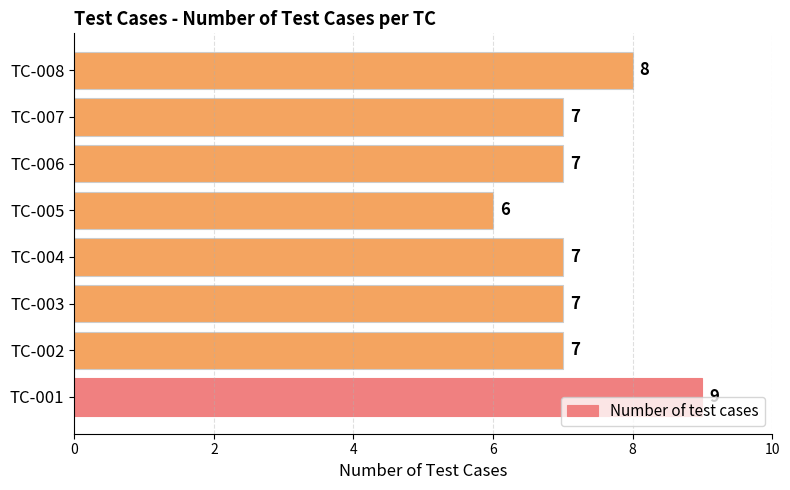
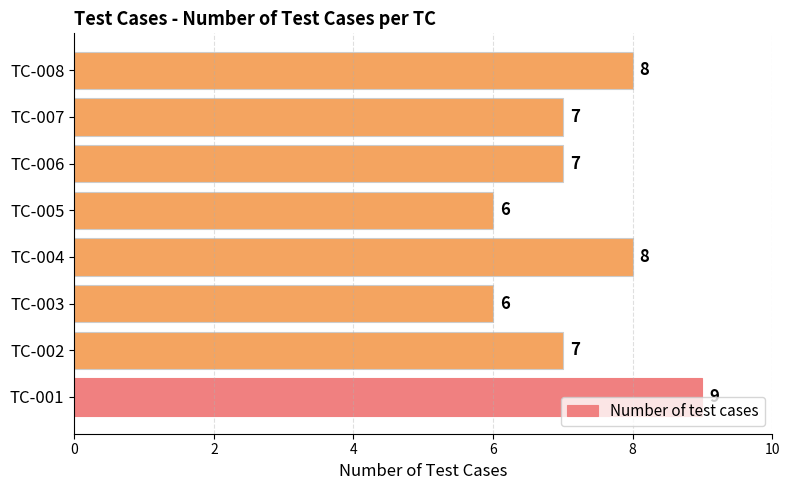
TC-004: 7 -> 8
TC-003: 7 -> 6
